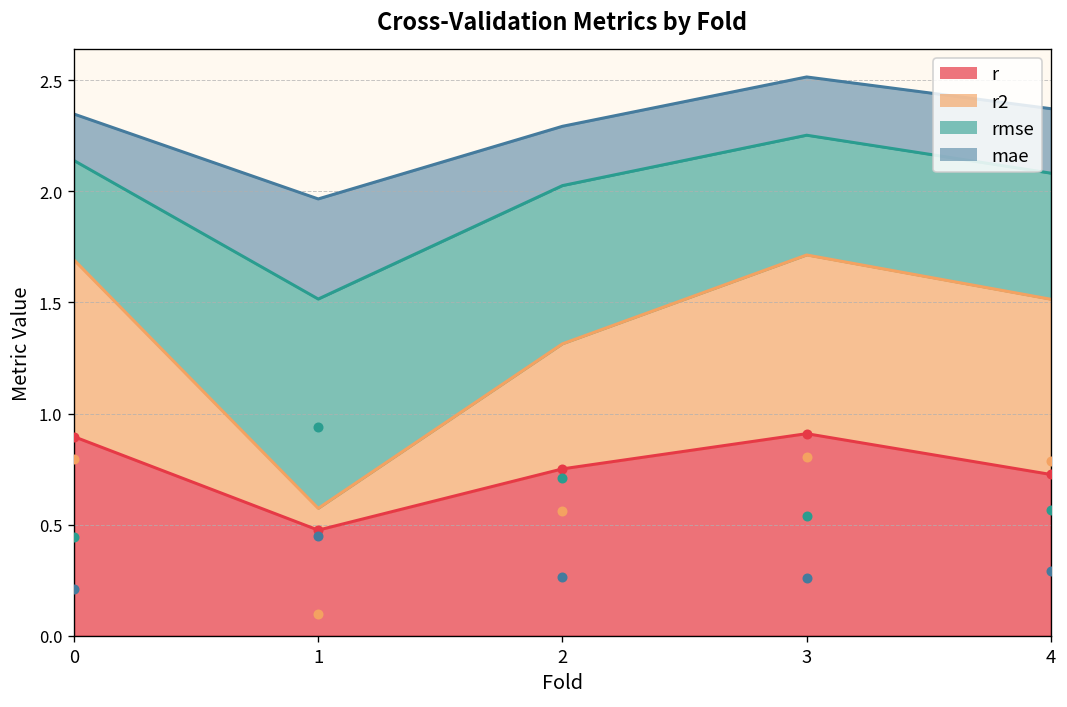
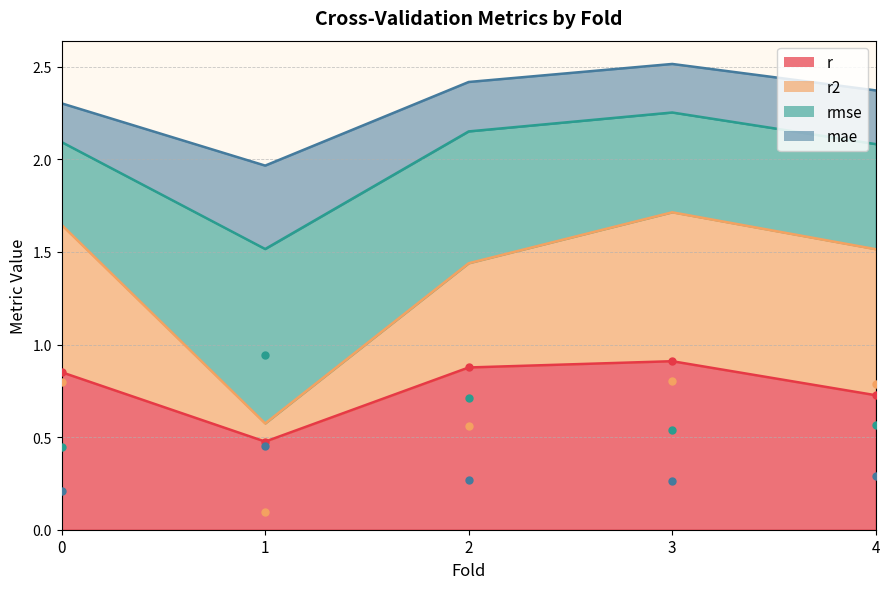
r, 0: 0.90 -> 0.85
r, 2: 0.75 -> 0.88
